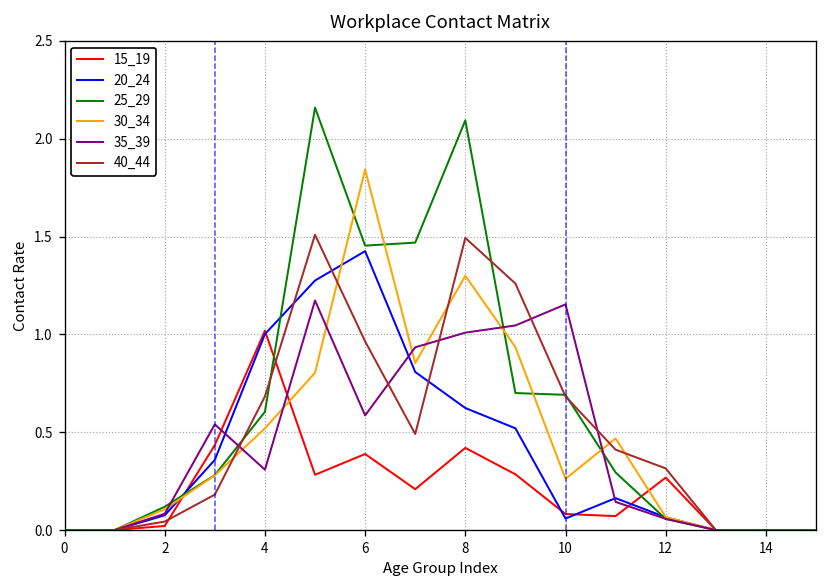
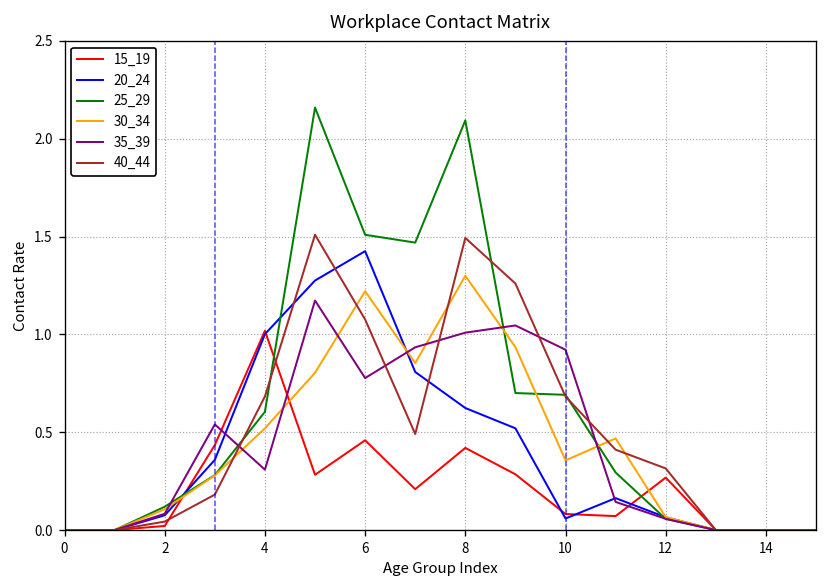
15_19, 6: 0.39 -> 0.46
25_29, 6: 1.45 -> 1.51
30_34, 6: 1.84 -> 1.22
35_39, 6: 0.59 -> 0.78
40_44, 6: 0.96 -> 1.08
30_34, 10: 0.26 -> 0.36
35_39, 10: 1.15 -> 0.92
